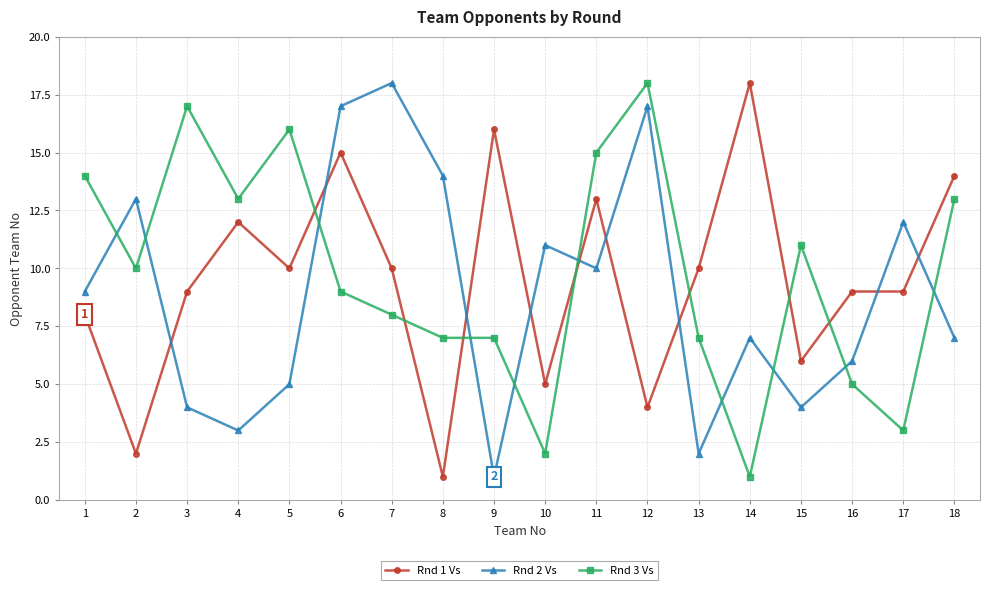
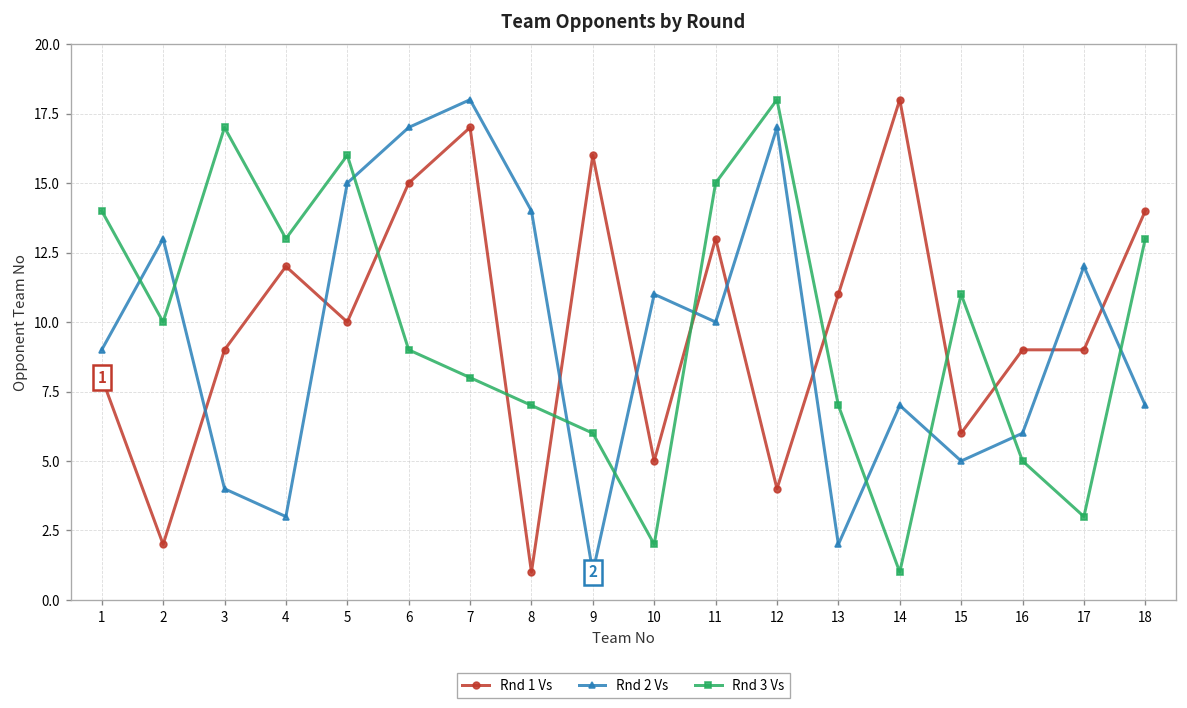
Rnd 2 Vs, 5: 5 -> 15
Rnd 1 Vs, 7: 10 -> 17
Rnd 3 Vs, 9: 7 -> 6
Rnd 1 Vs, 13: 10 -> 11
Rnd 2 Vs, 15: 4 -> 5
